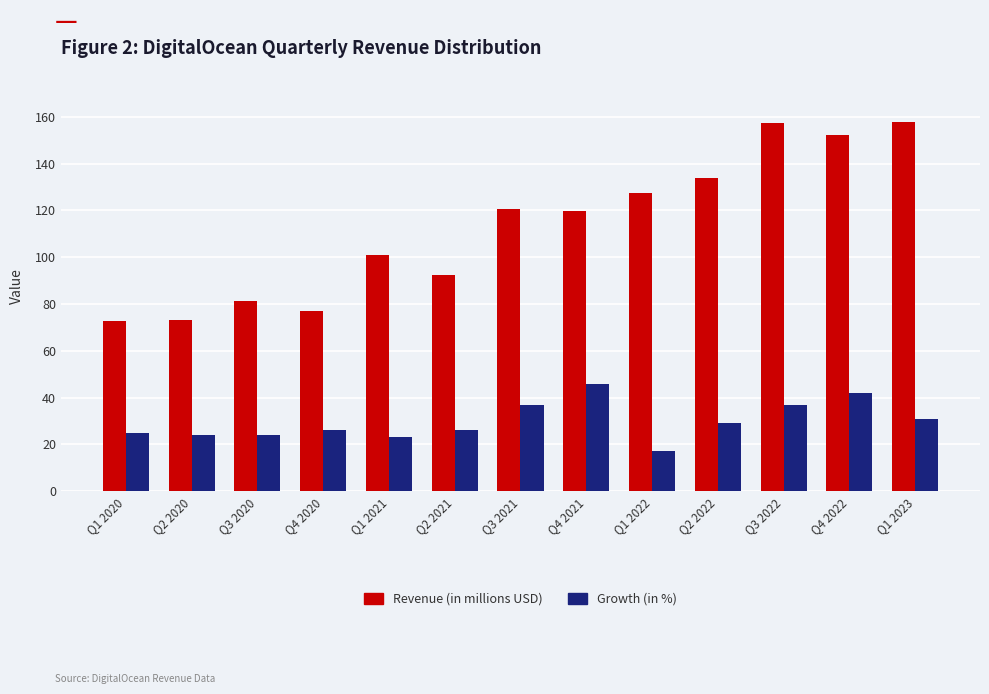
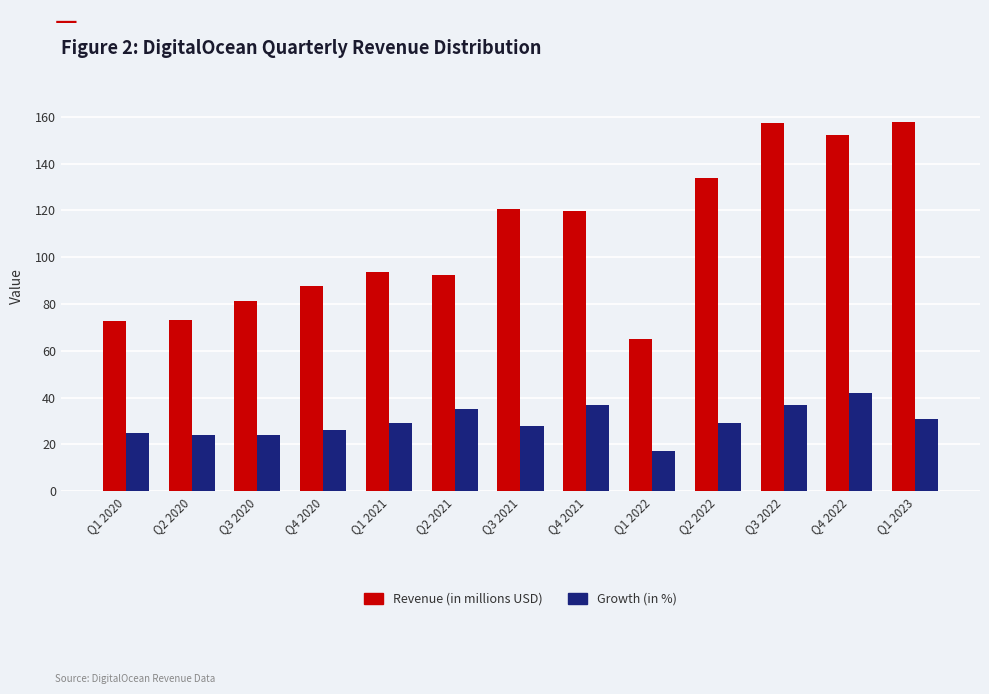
Revenue (in millions USD), Q4 2020: 77 -> 88
Revenue (in millions USD), Q1 2021: 101 -> 94
Growth (in %), Q1 2021: 23 -> 29
Growth (in %), Q2 2021: 26 -> 35
Growth (in %), Q3 2021: 37 -> 28
Growth (in %), Q4 2021: 46 -> 37
Revenue (in millions USD), Q1 2022: 127 -> 65
